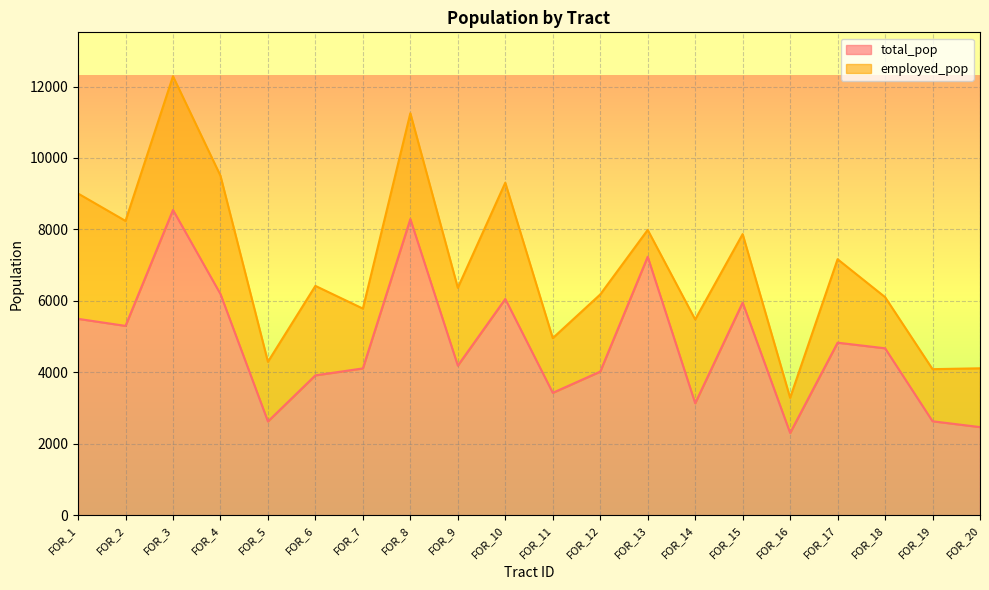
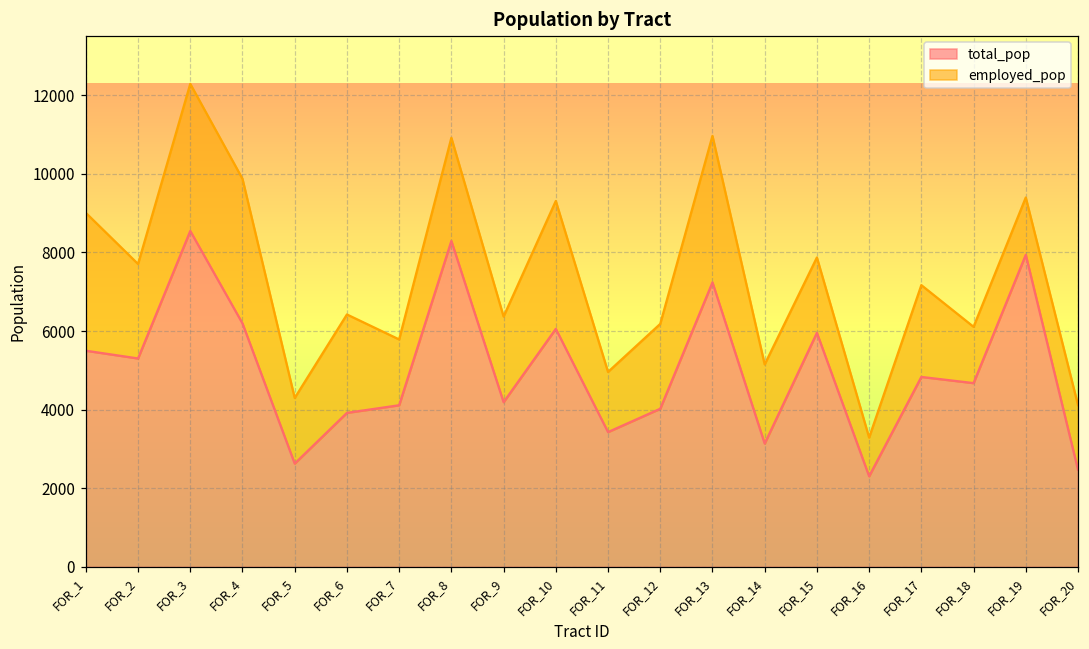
employed_pop, FOR_2: 2900 -> 2400
employed_pop, FOR_4: 3300 -> 3700
employed_pop, FOR_8: 3000 -> 2600
employed_pop, FOR_13: 800 -> 3700
employed_pop, FOR_14: 2300 -> 2000
total_pop, FOR_19: 2600 -> 7900
